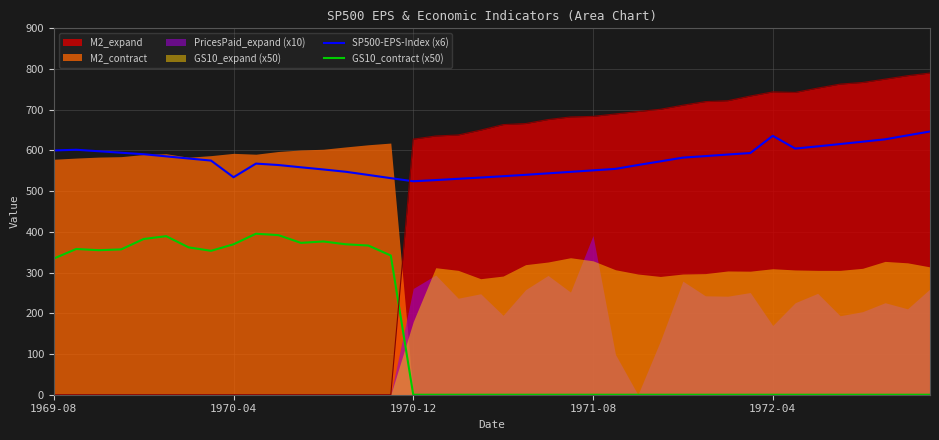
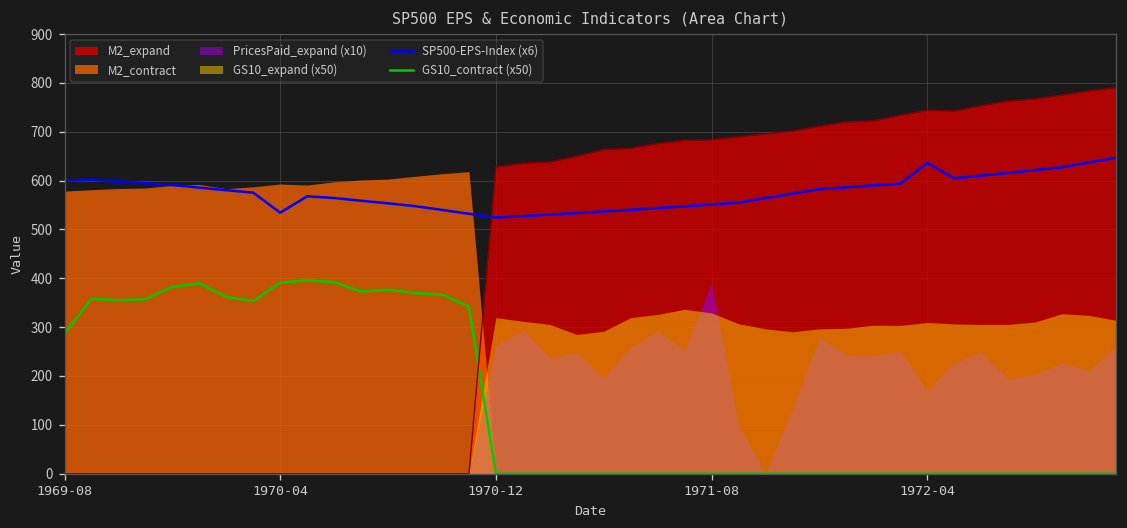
GS10_contract (x50), 1969-08: 330 -> 290
GS10_contract (x50), 1970-04: 370 -> 390
GS10_expand (x50), 1970-12: 180 -> 320
